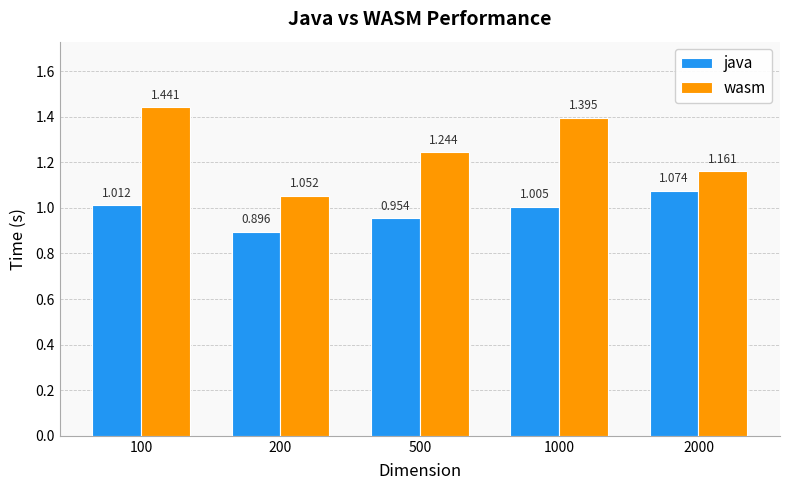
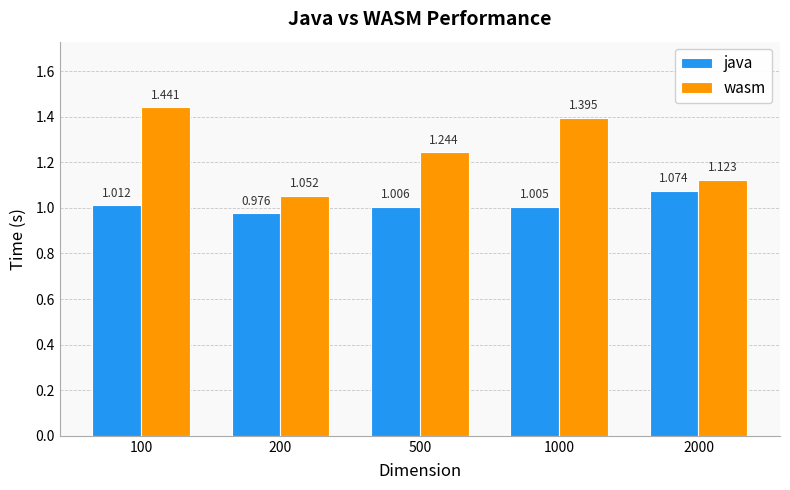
java, 200: 0.896 -> 0.976
java, 500: 0.954 -> 1.006
wasm, 2000: 1.161 -> 1.123
